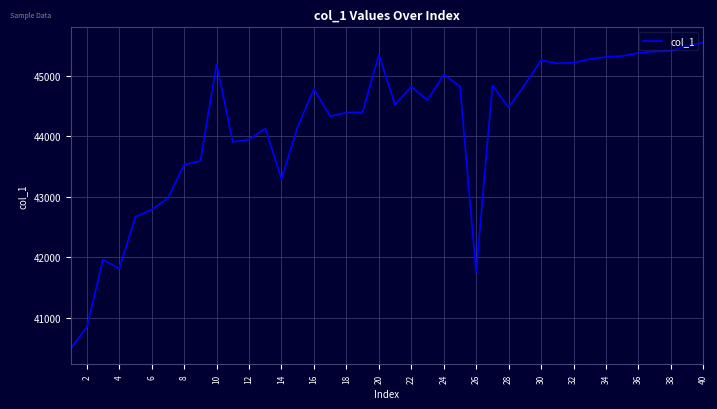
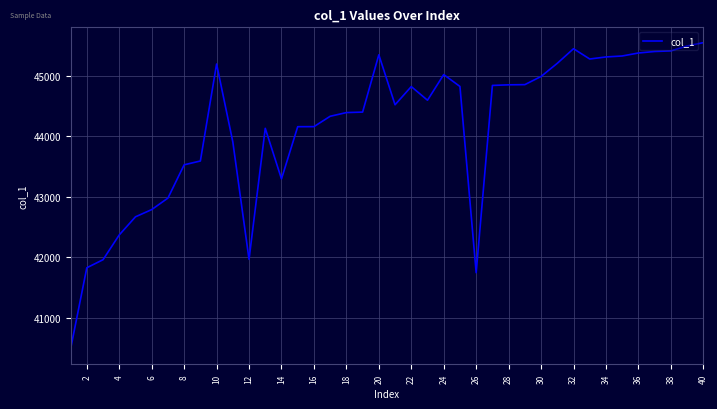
2: 40900 -> 41800
4: 41800 -> 42400
12: 43900 -> 42000
16: 44800 -> 44200
28: 44500 -> 44800
30: 45300 -> 45000
32: 45200 -> 45400
